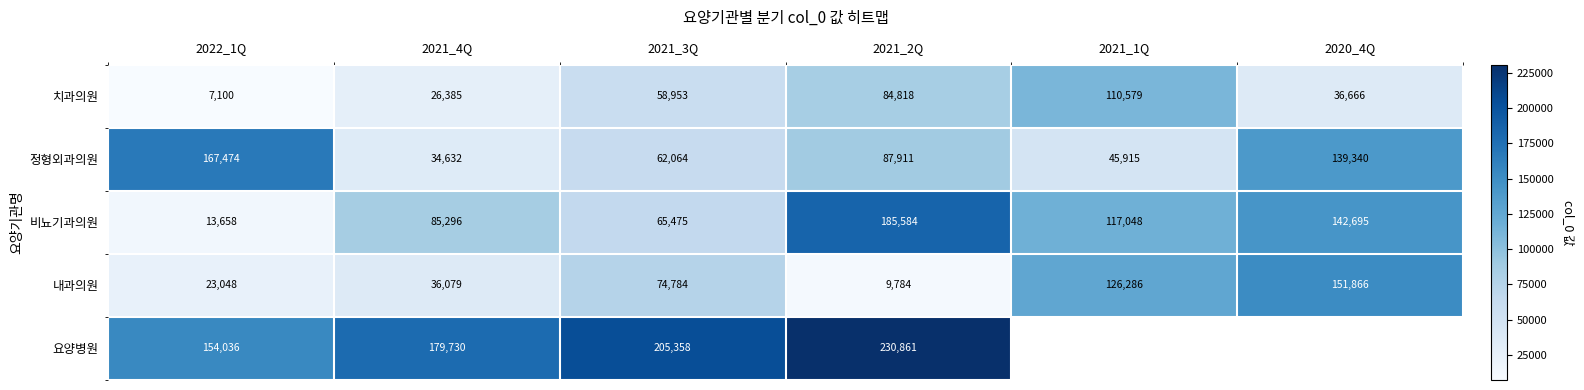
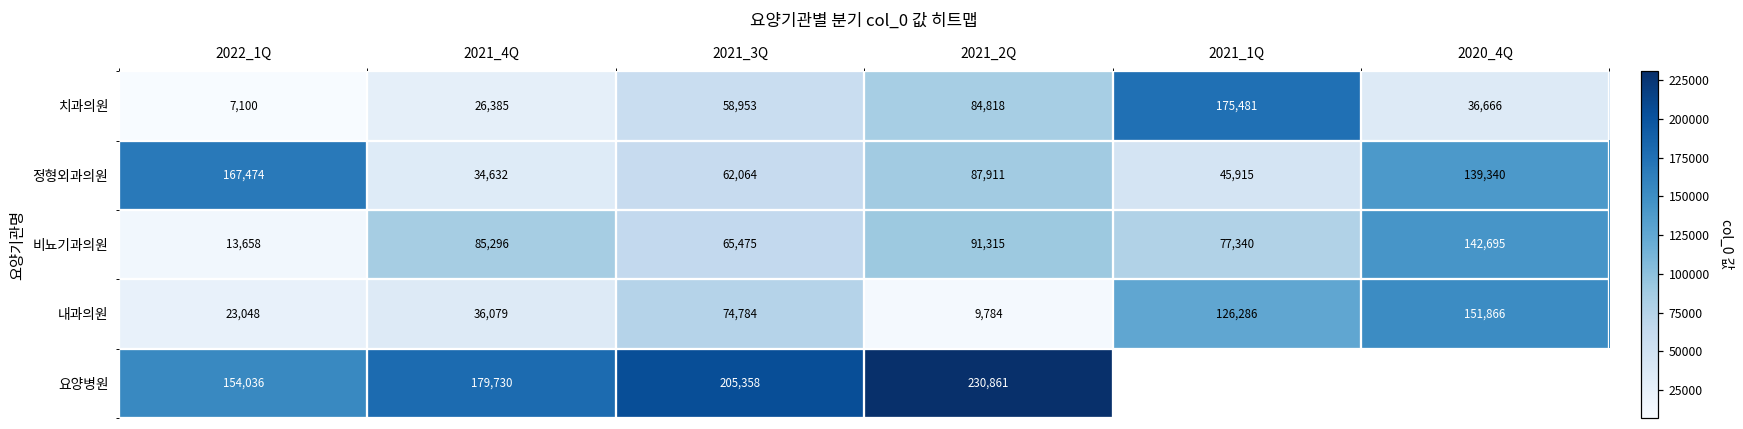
치과의원, 2021_1Q: 110,579 -> 175,481
비뇨기과의원, 2021_2Q: 185,584 -> 91,315
비뇨기과의원, 2021_1Q: 117,048 -> 77,340
